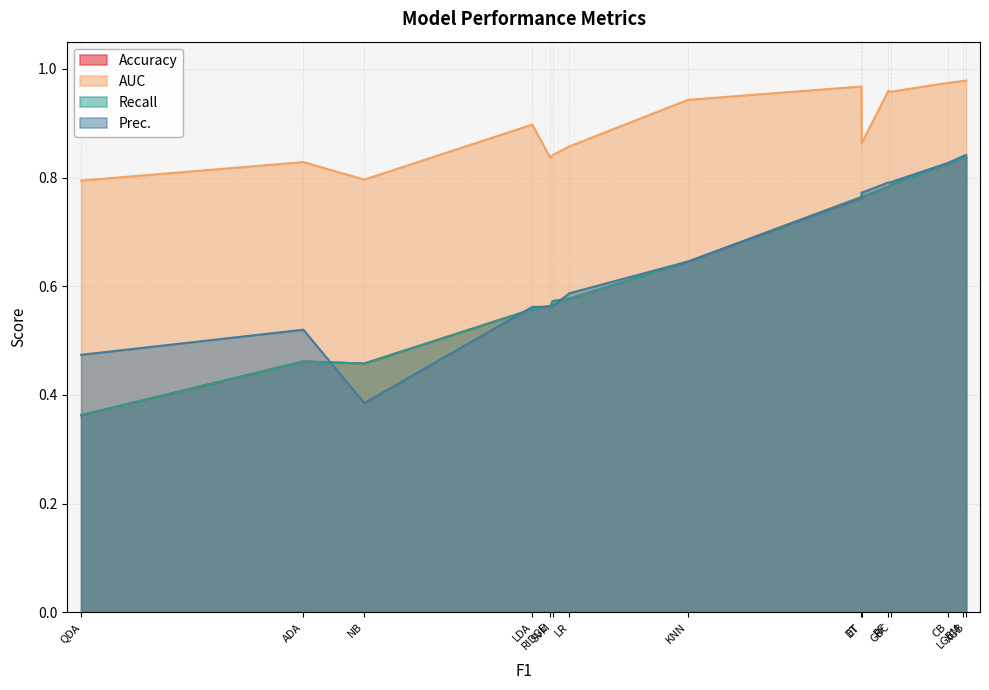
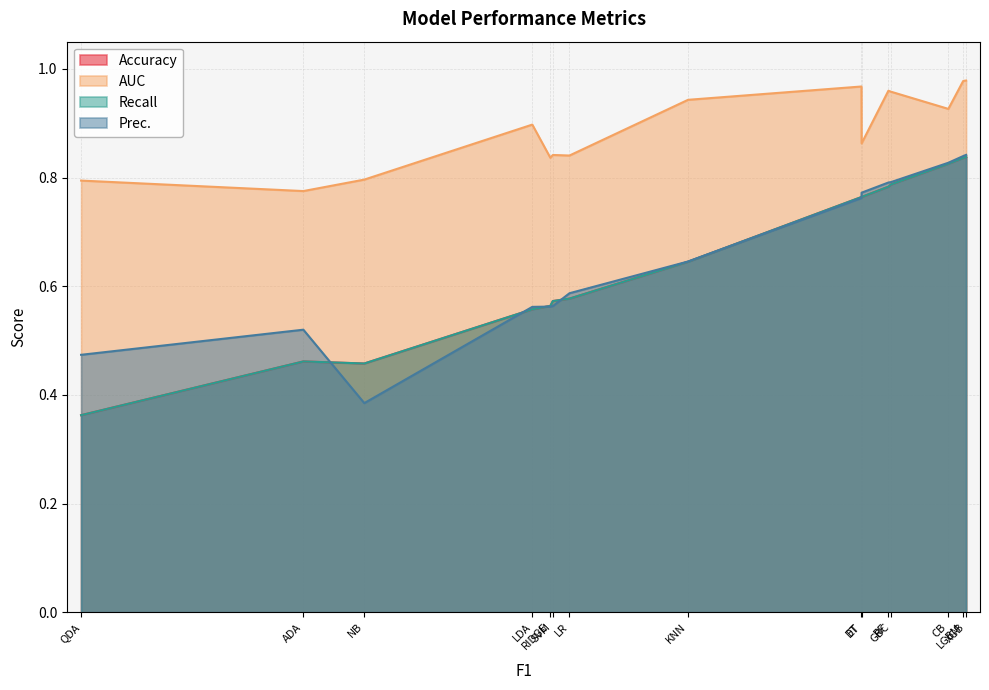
AUC, ADA: 0.83 -> 0.78
AUC, LR: 0.86 -> 0.84
AUC, CB: 0.97 -> 0.93
